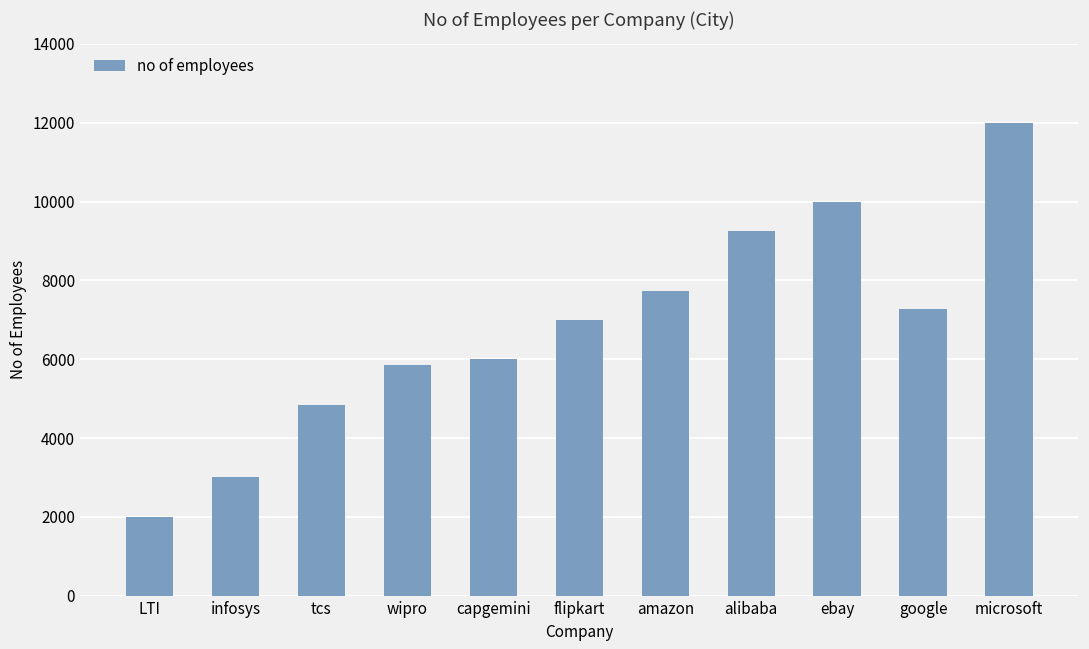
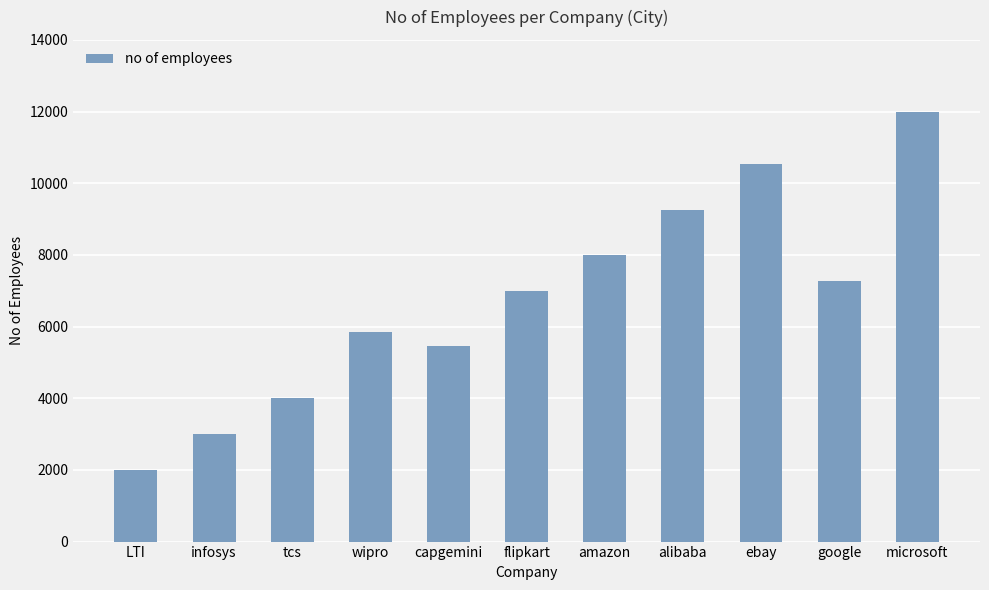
tcs: 4800 -> 4000
capgemini: 6000 -> 5500
amazon: 7700 -> 8000
ebay: 10000 -> 10500
